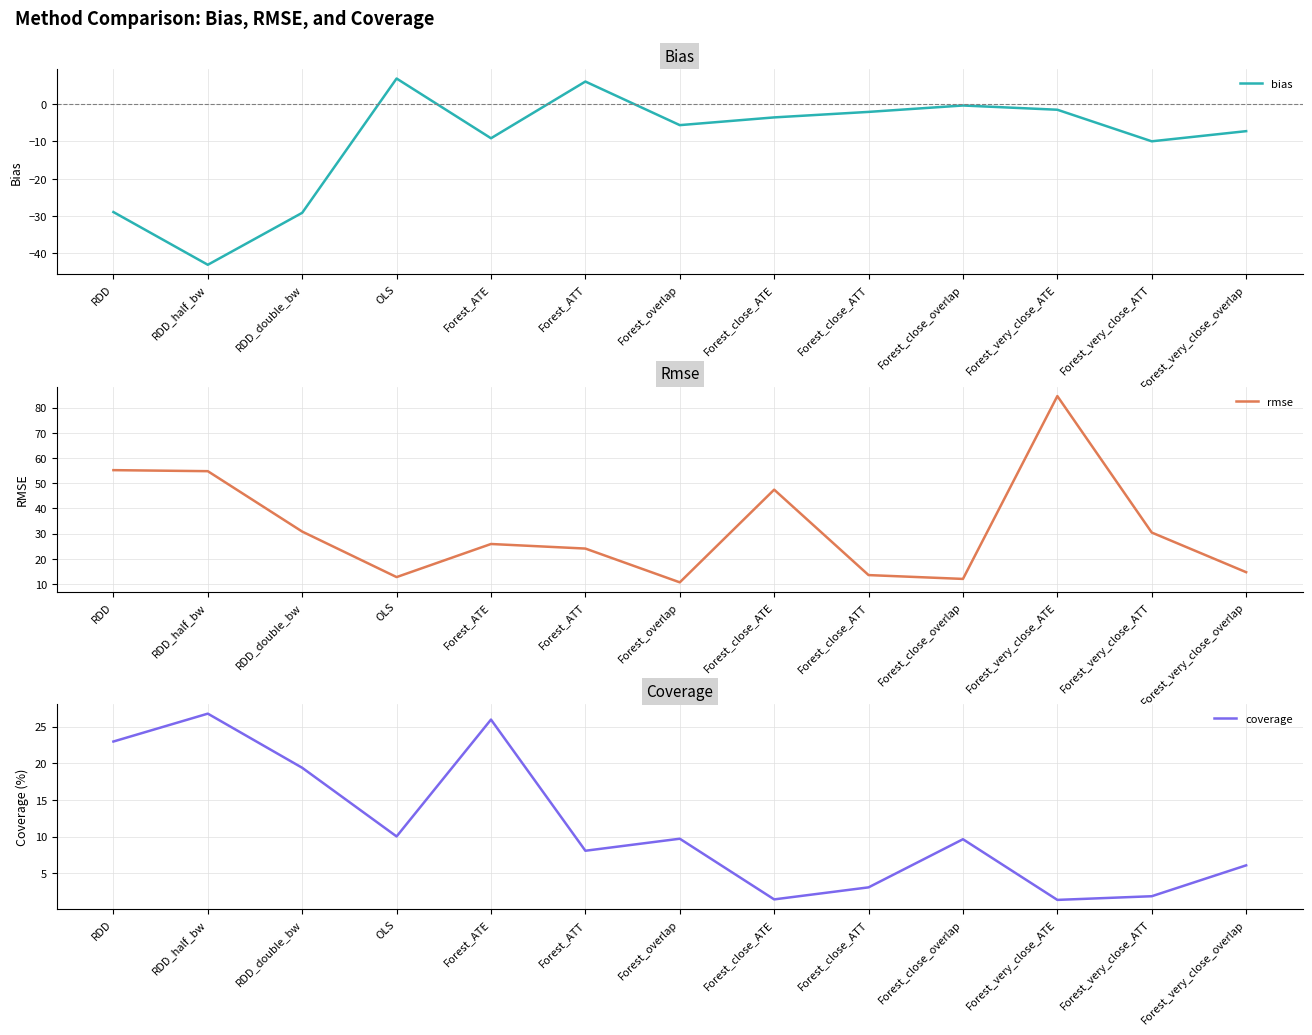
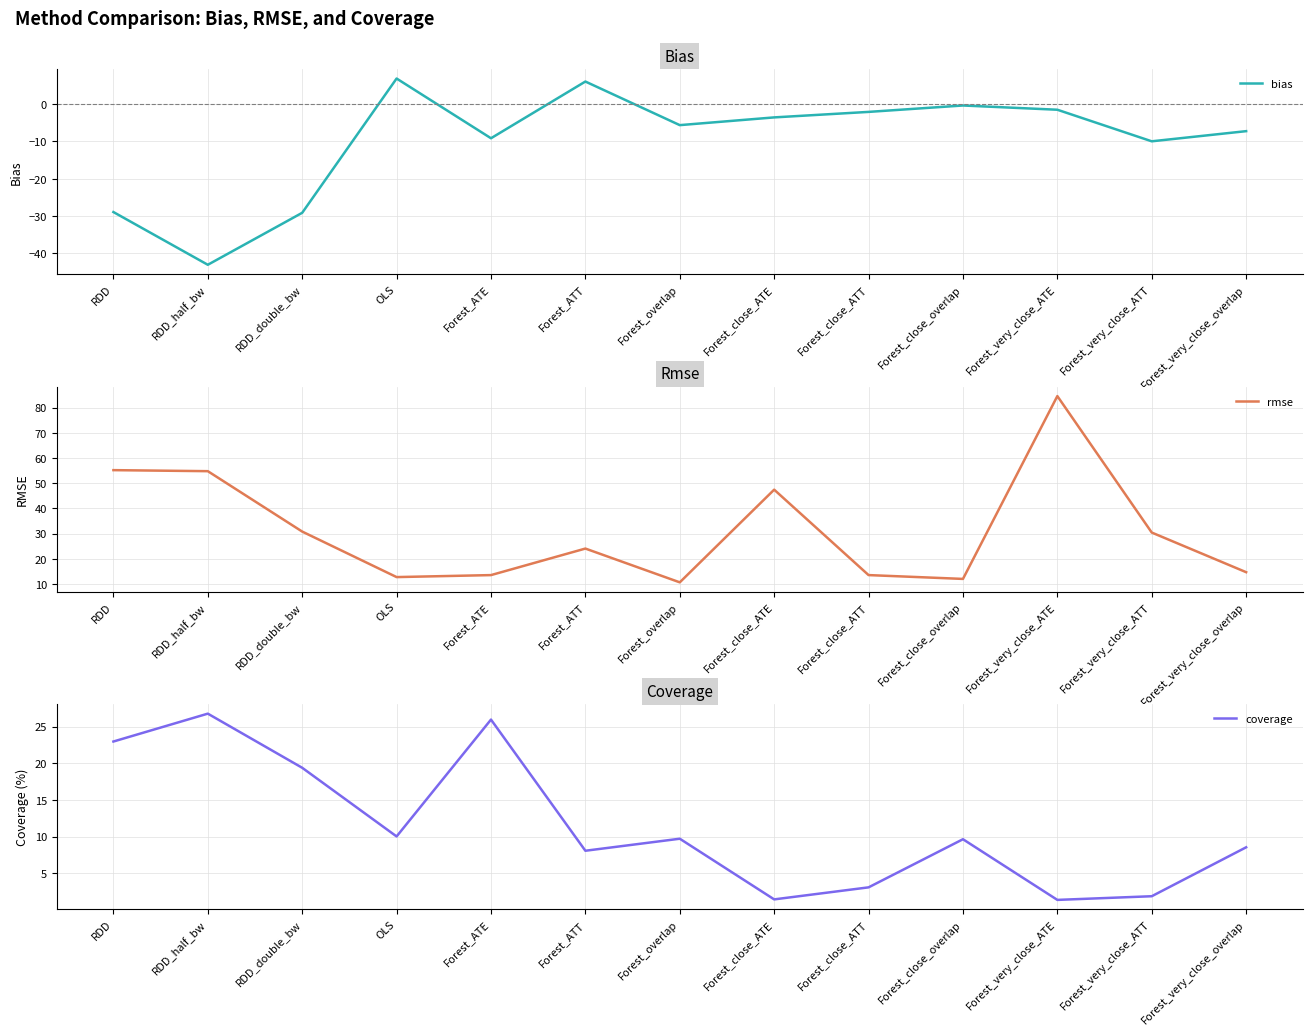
Rmse, Forest_ATE: 26 -> 14
Coverage, Forest_very_close_overlap: 6 -> 9
